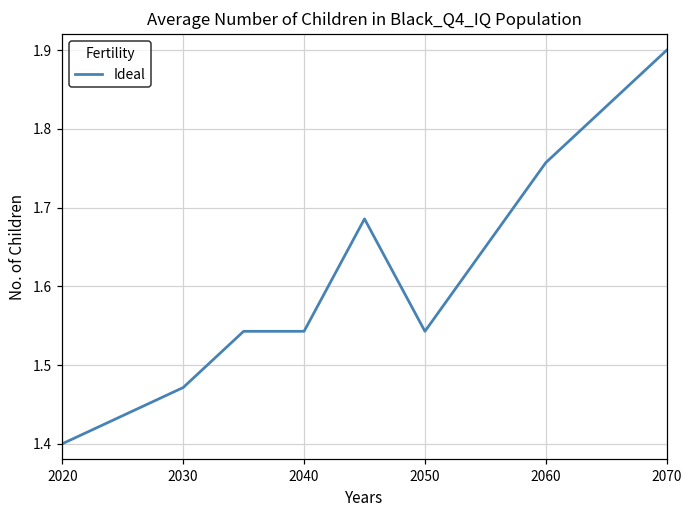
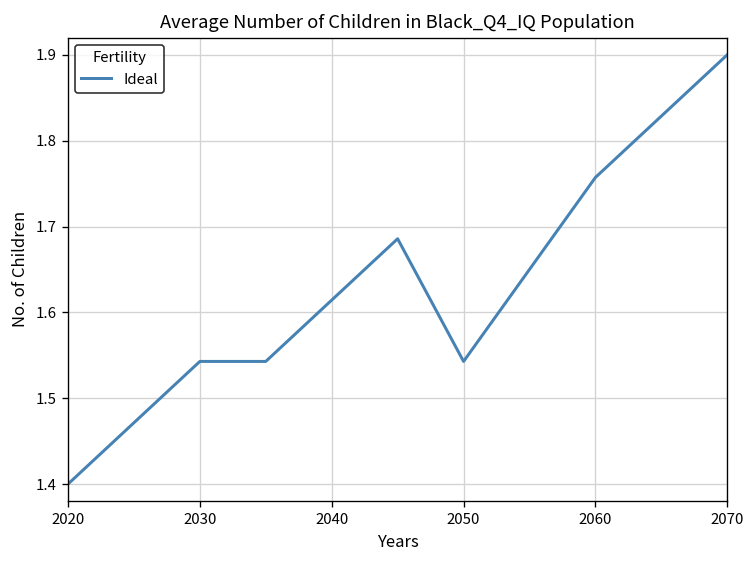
2030: 1.47 -> 1.54
2040: 1.54 -> 1.61
